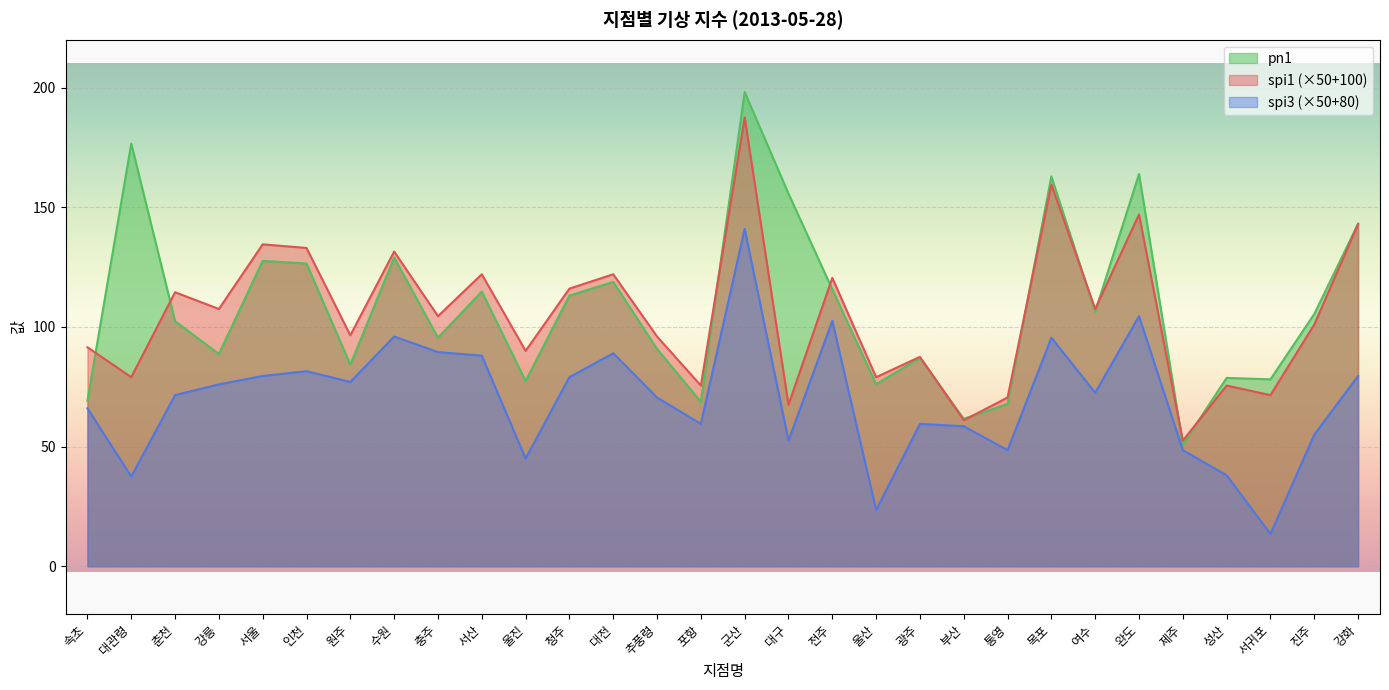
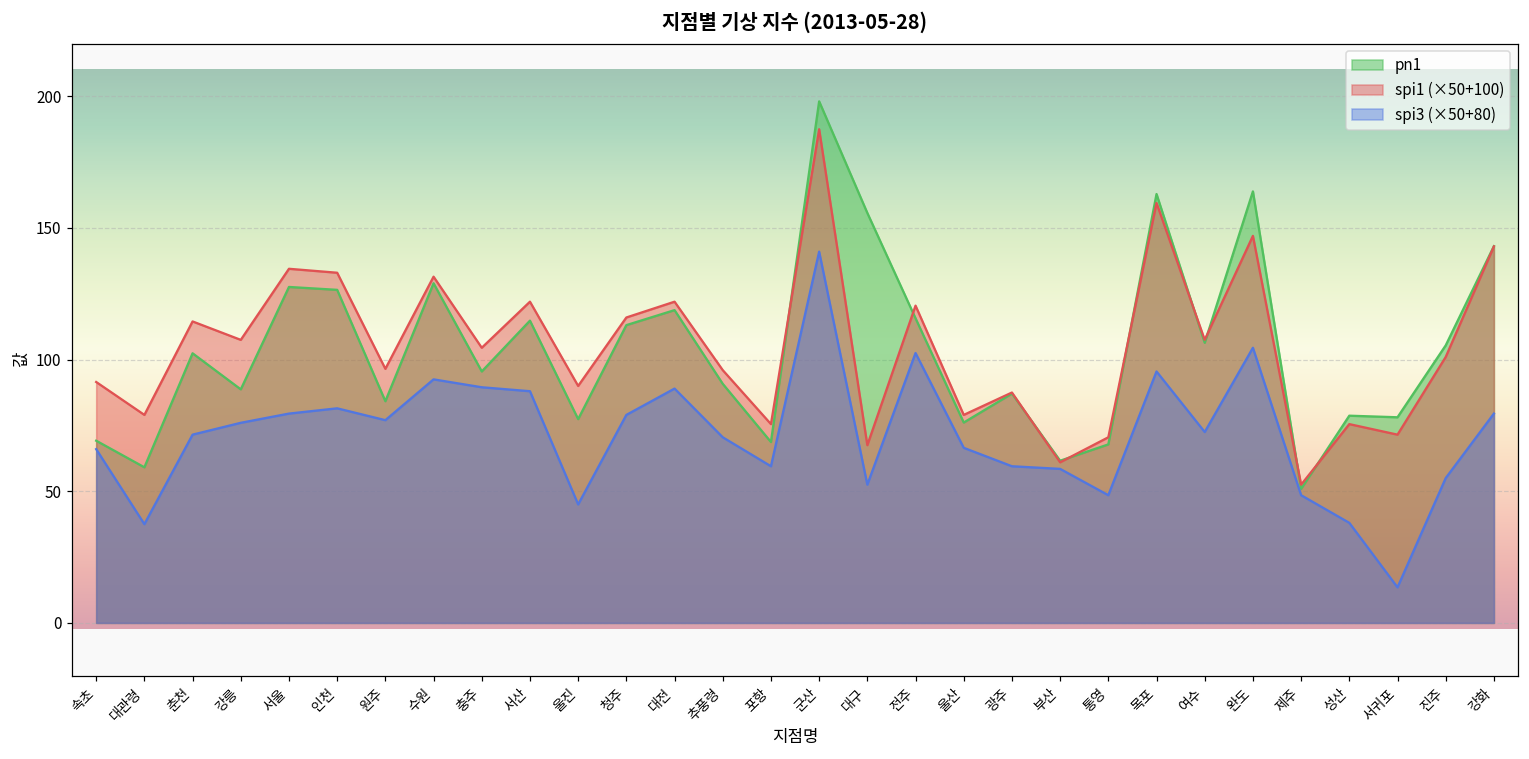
pn1, 대관령: 177 -> 59
spi3 (×50+80), 수원: 96 -> 93
spi3 (×50+80), 울산: 24 -> 67
